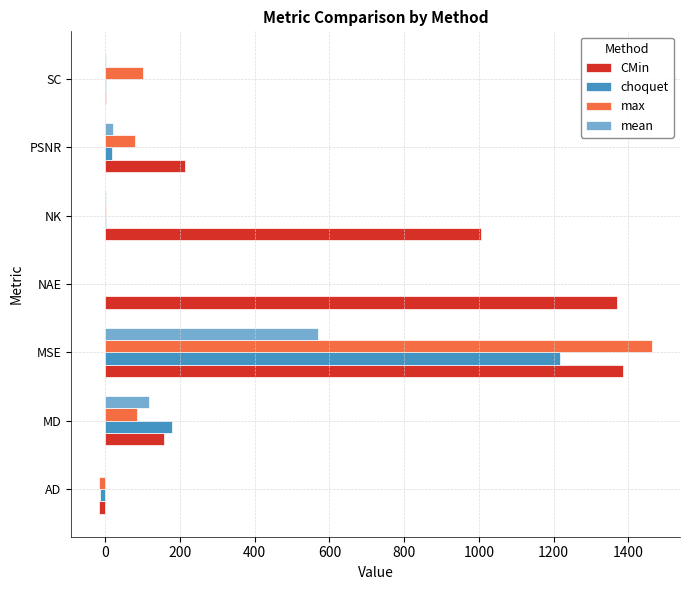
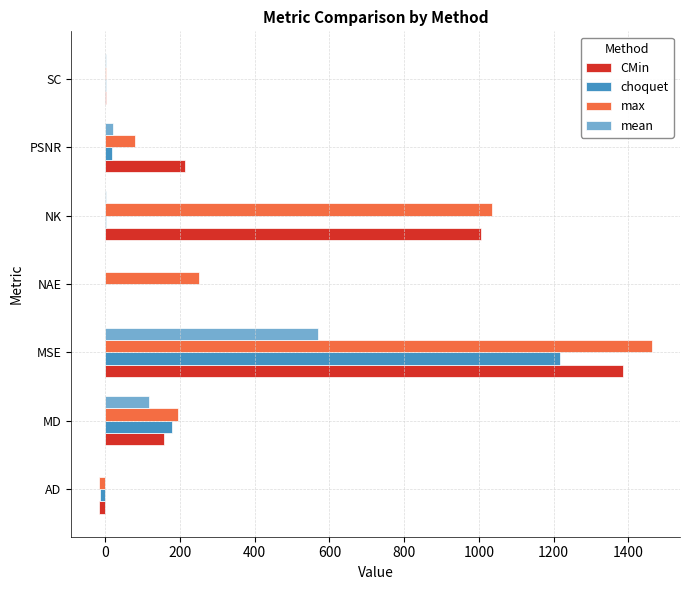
max, SC: 100 -> 0
max, NK: 0 -> 1030
max, NAE: 0 -> 250
CMin, NAE: 1370 -> 0
max, MD: 80 -> 190
